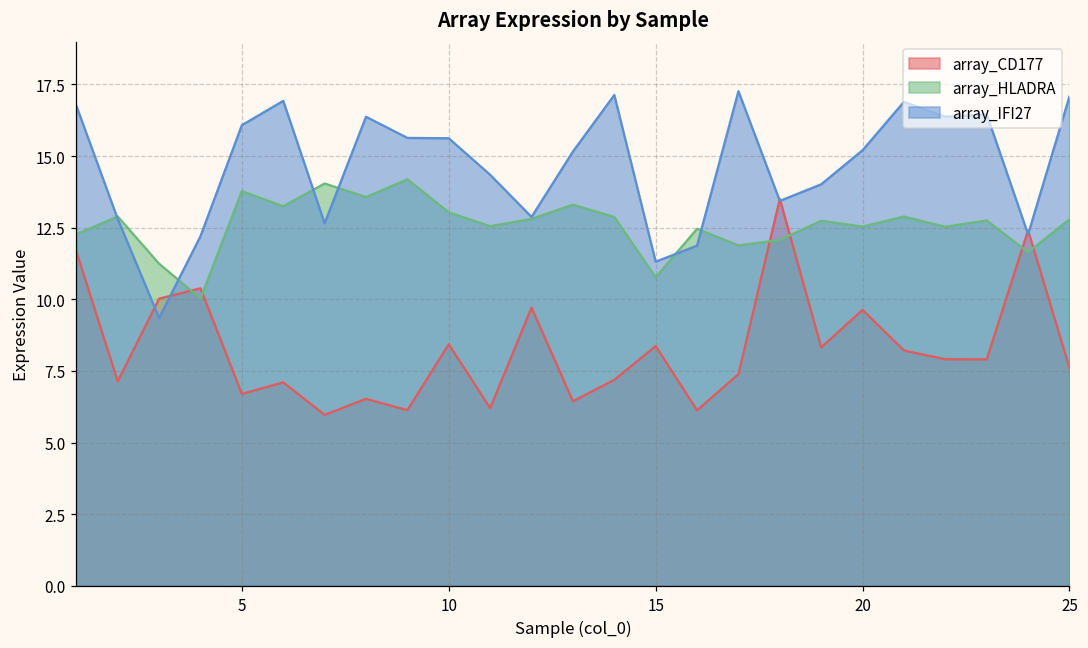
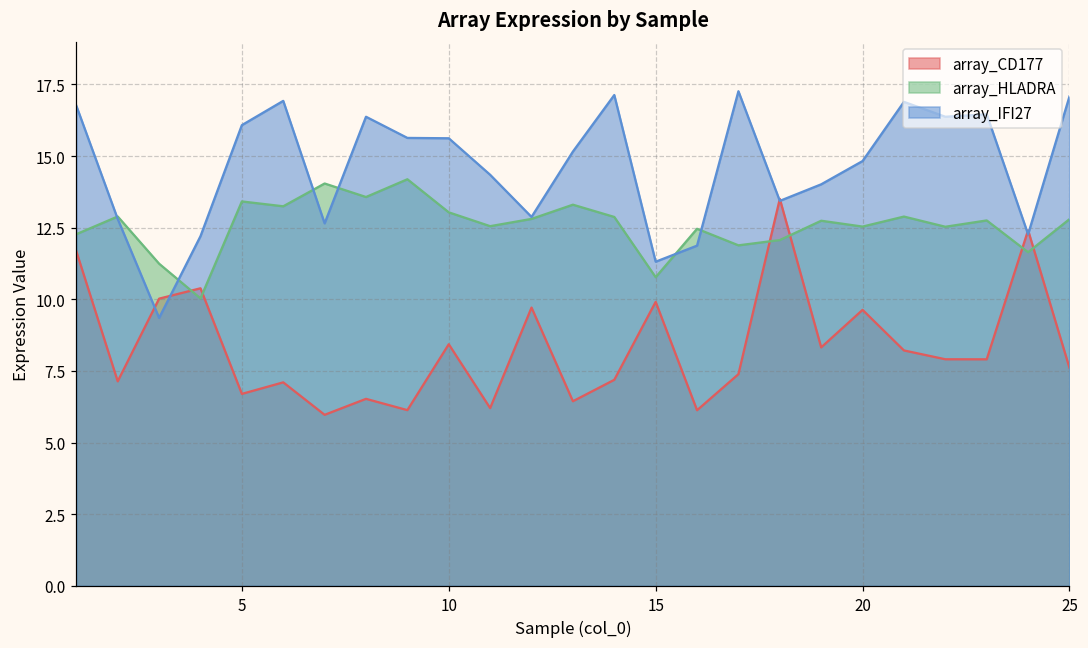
array_HLADRA, 5: 13.8 -> 13.4
array_CD177, 15: 8.4 -> 9.9
array_IFI27, 20: 15.2 -> 14.8
